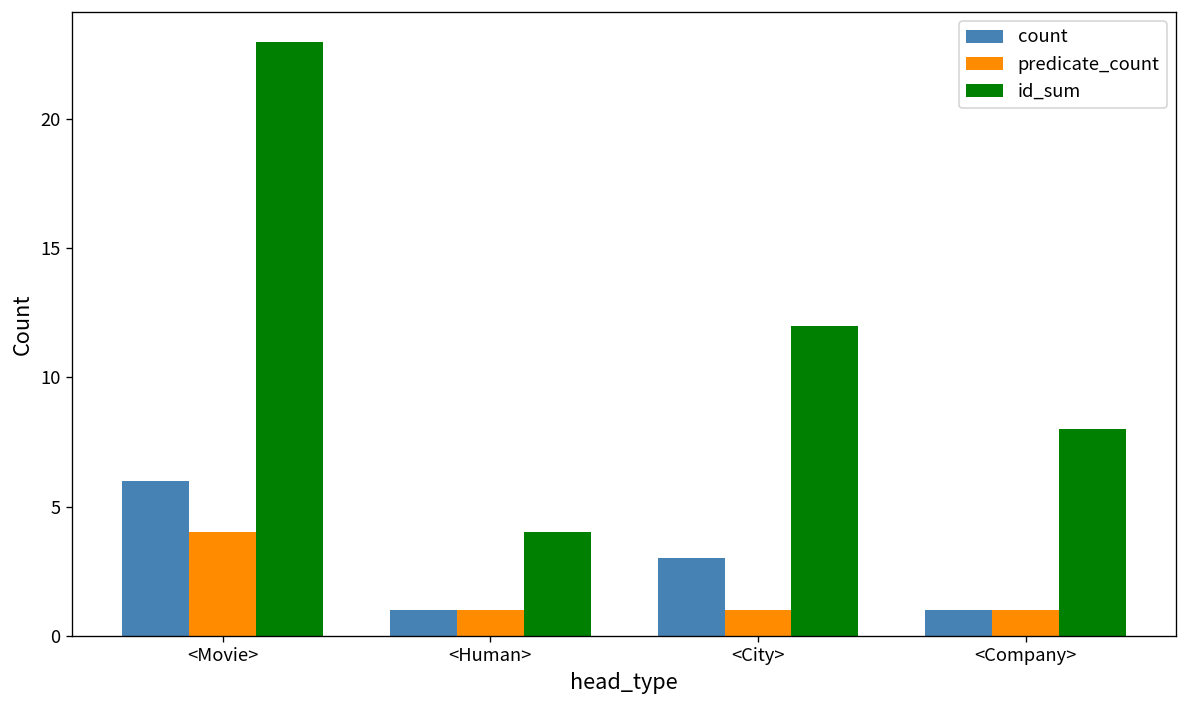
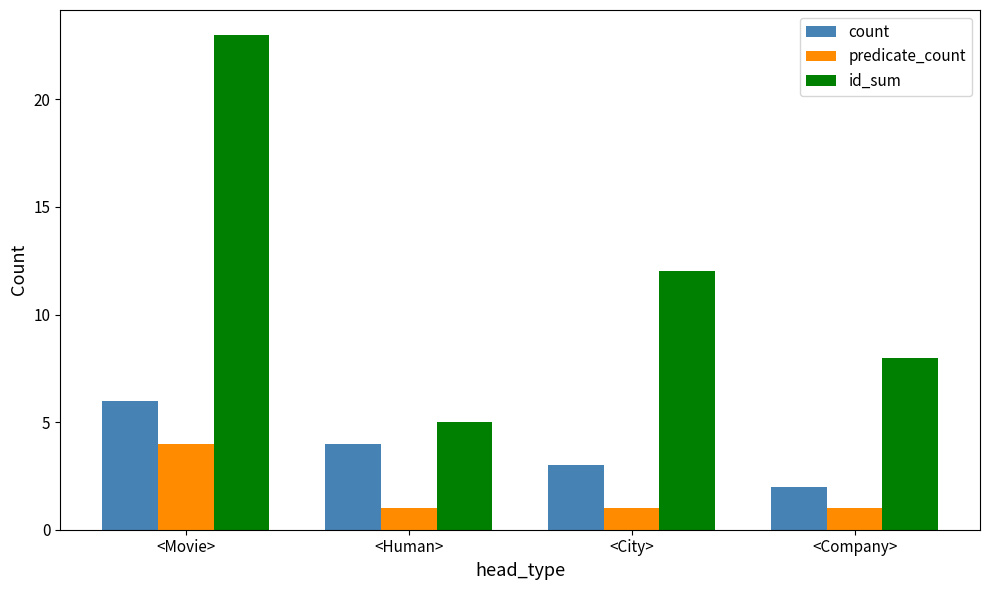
count, <Human>: 1 -> 4
id_sum, <Human>: 4 -> 5
count, <Company>: 1 -> 2
